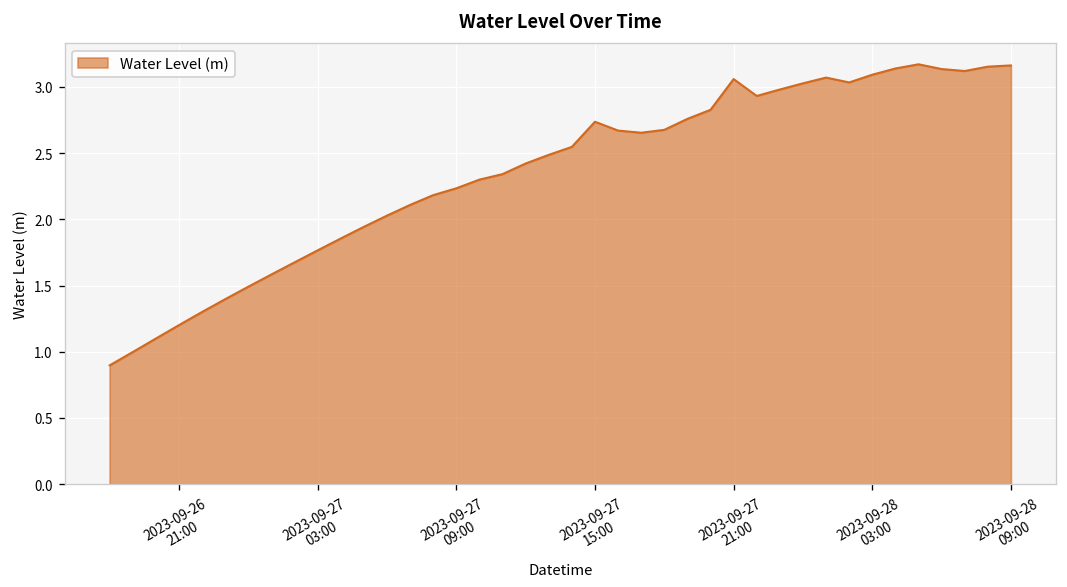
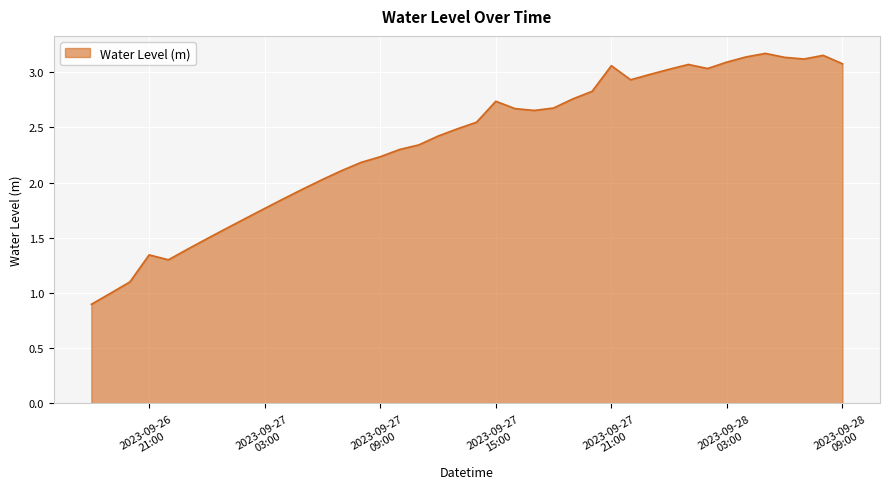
2023-09-26 21:00: 1.20 -> 1.35
2023-09-28 09:00: 3.16 -> 3.08
